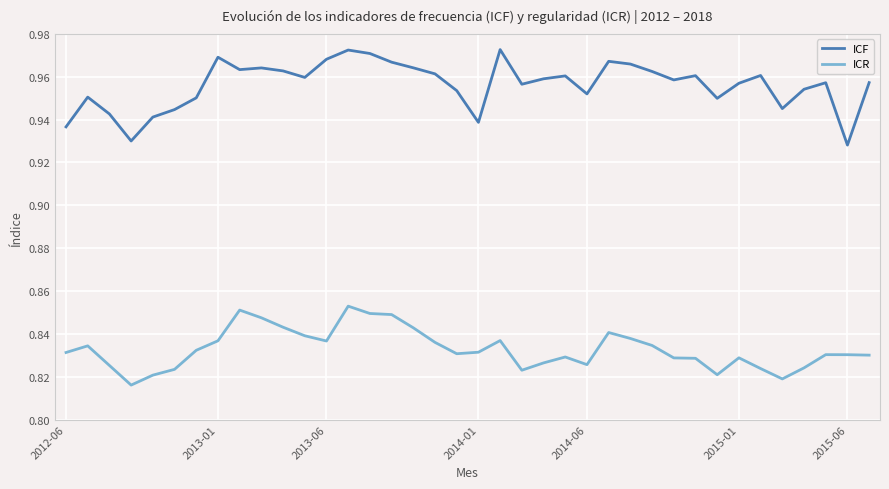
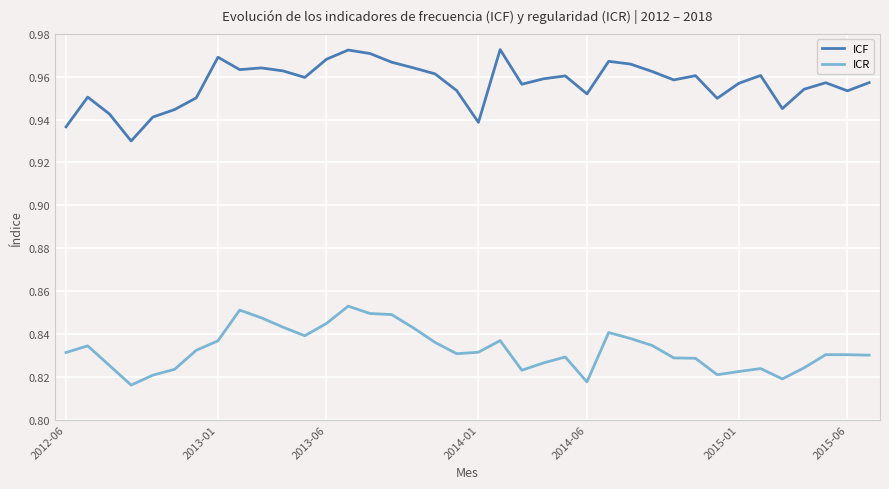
ICR, 2013-06: 0.837 -> 0.845
ICR, 2014-06: 0.826 -> 0.818
ICR, 2015-01: 0.829 -> 0.822
ICF, 2015-06: 0.928 -> 0.953
